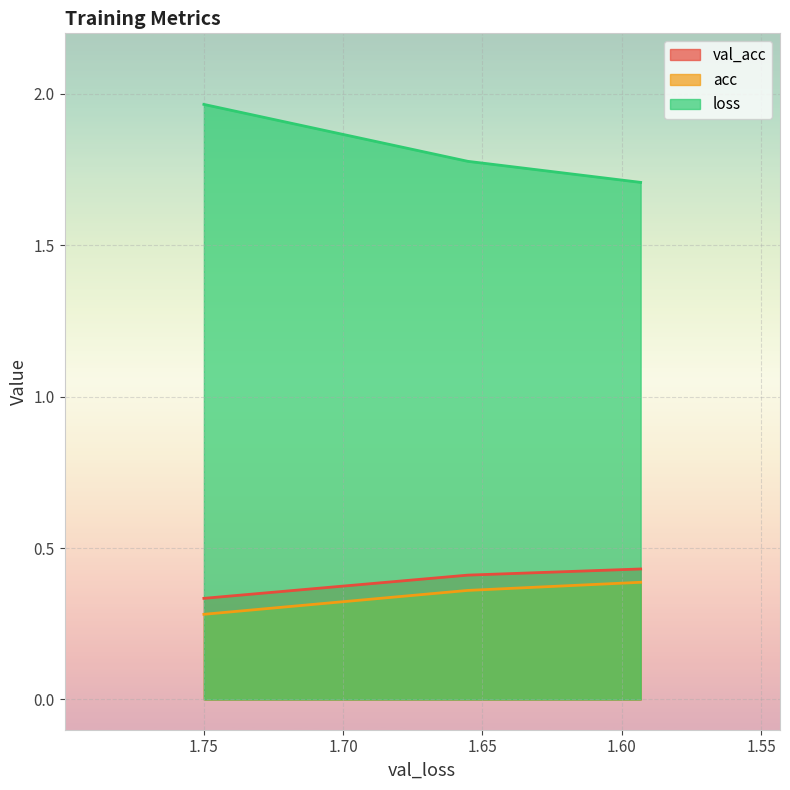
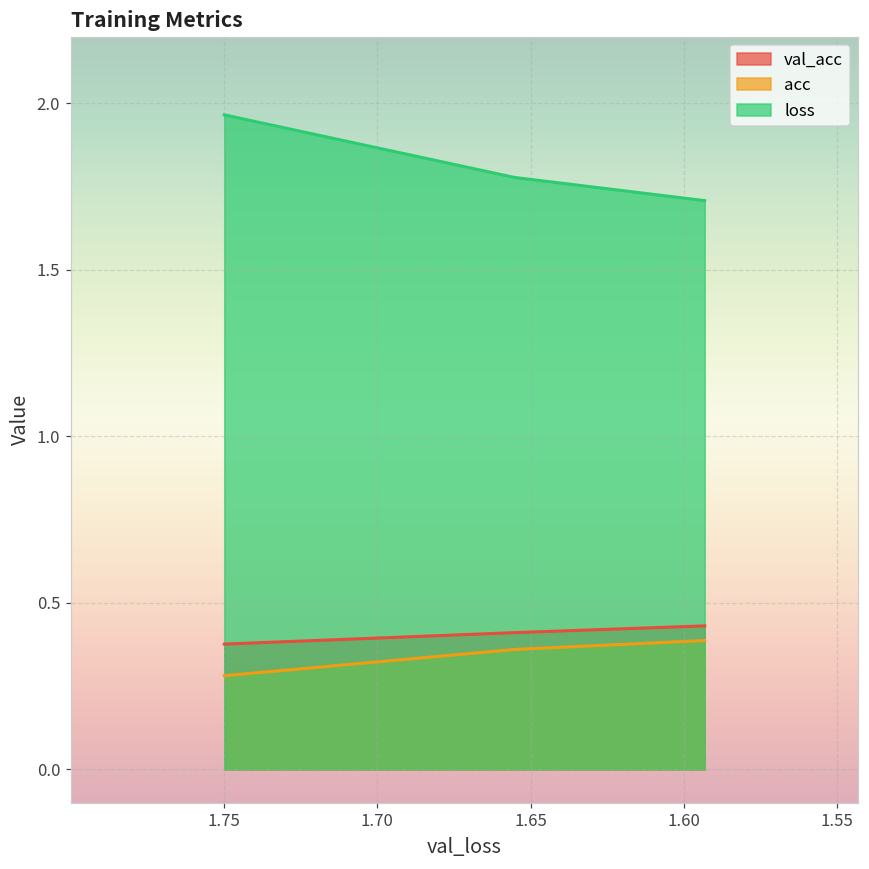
val_acc, 1.75: 0.33 -> 0.38
